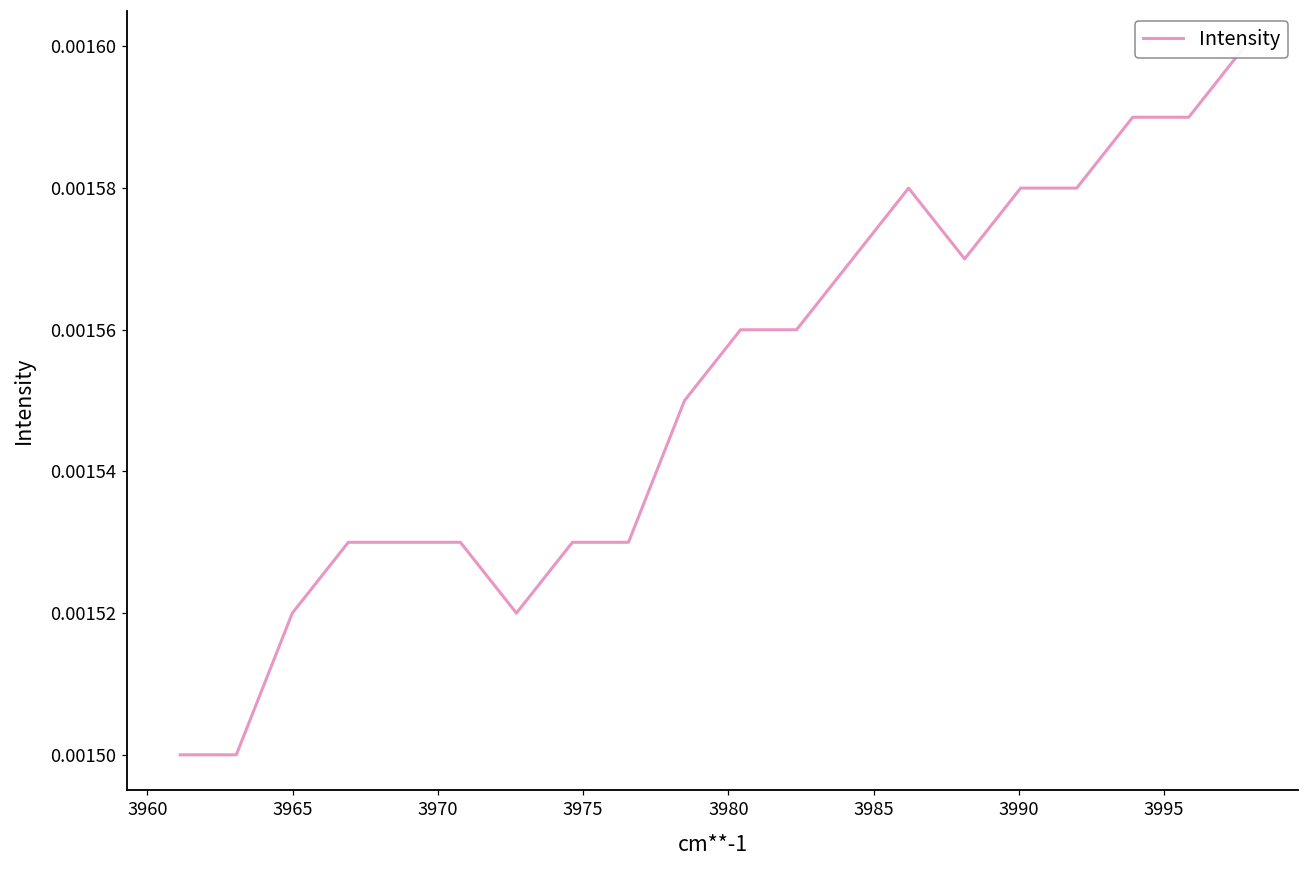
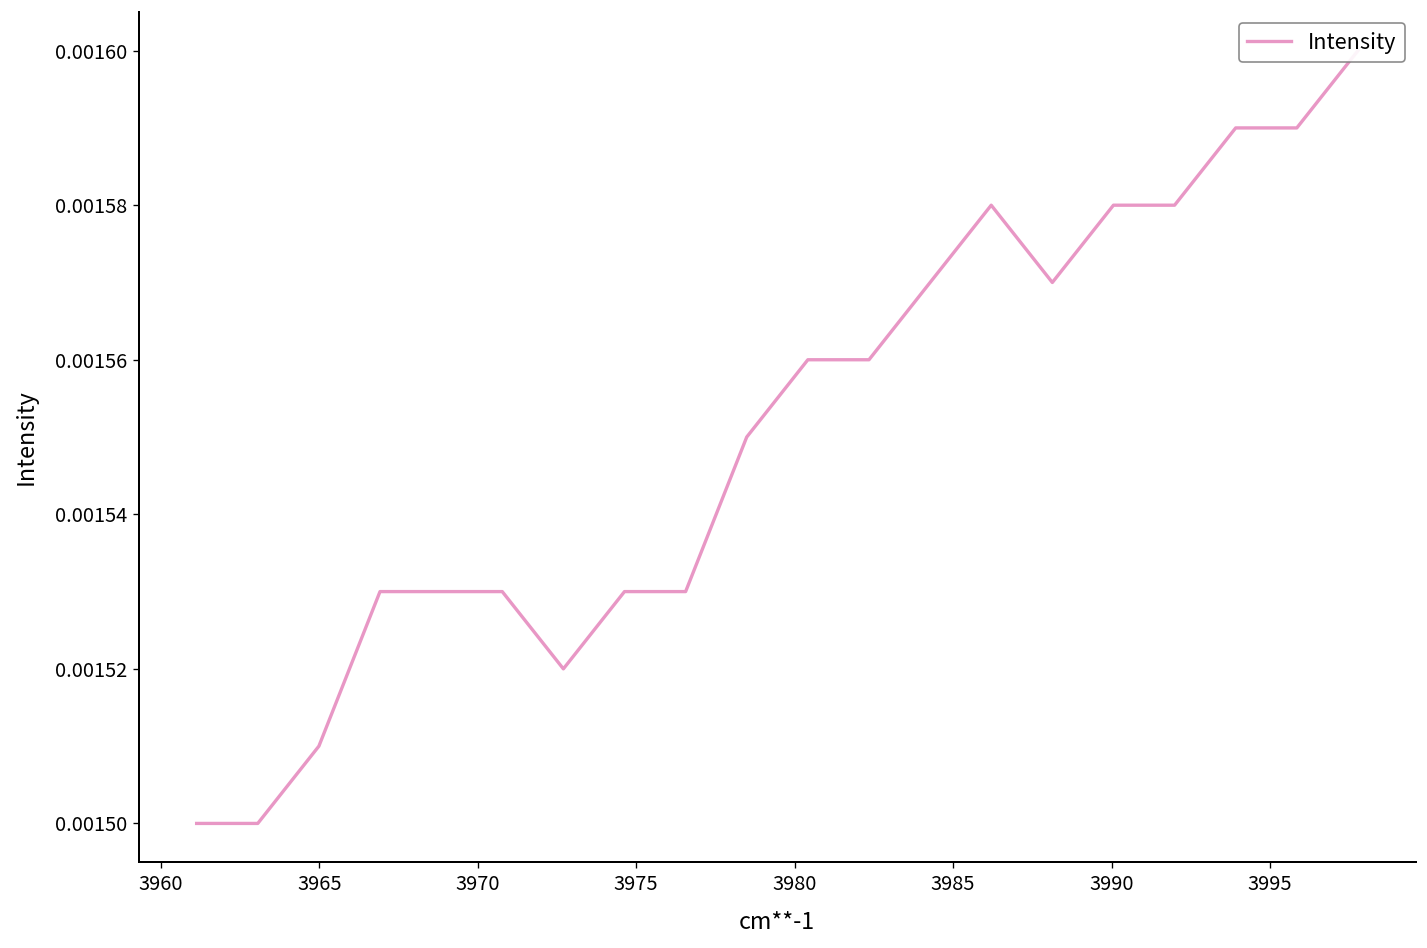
3965: 0.00152 -> 0.00151
